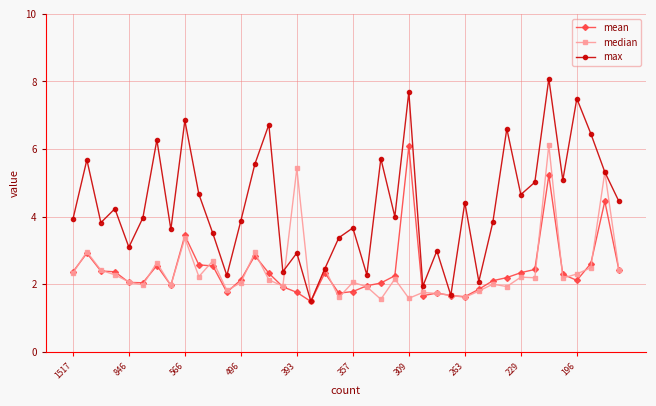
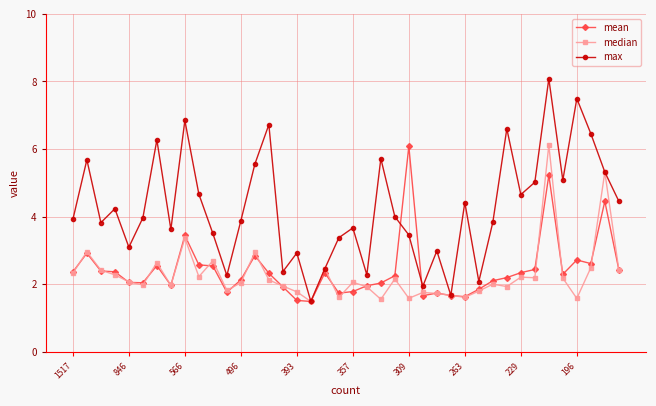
mean, 393: 1.8 -> 1.5
median, 393: 5.4 -> 1.8
max, 309: 7.7 -> 3.5
mean, 196: 2.1 -> 2.7
median, 196: 2.3 -> 1.6
